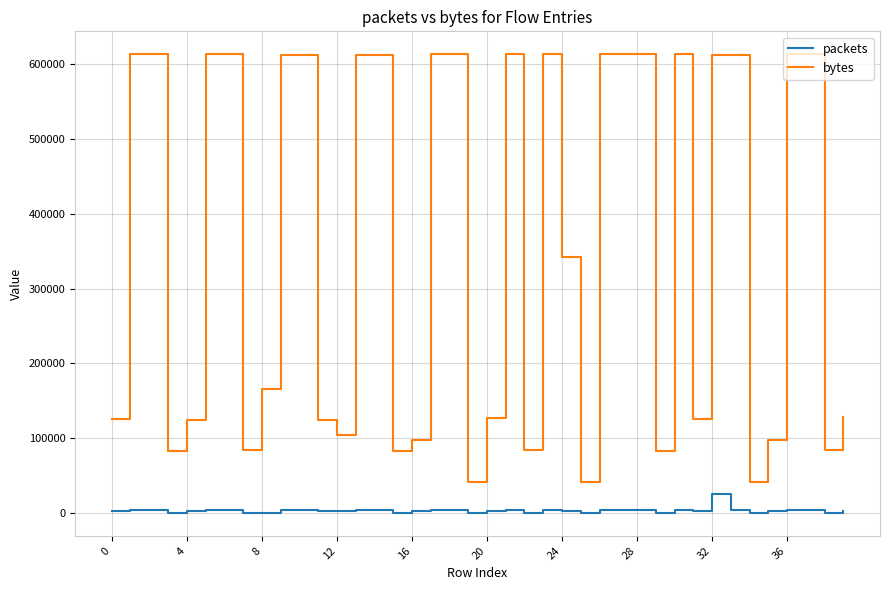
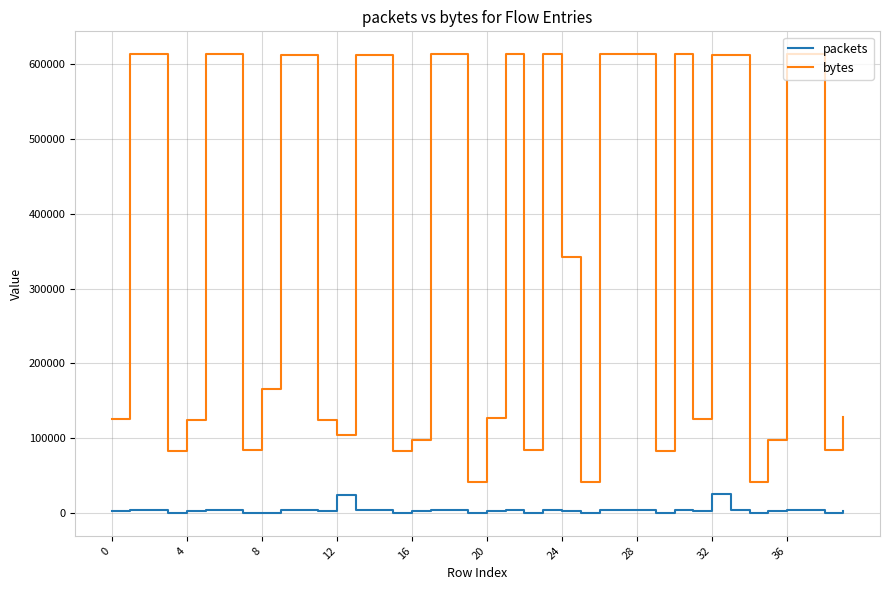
packets, 12: 0 -> 20000
